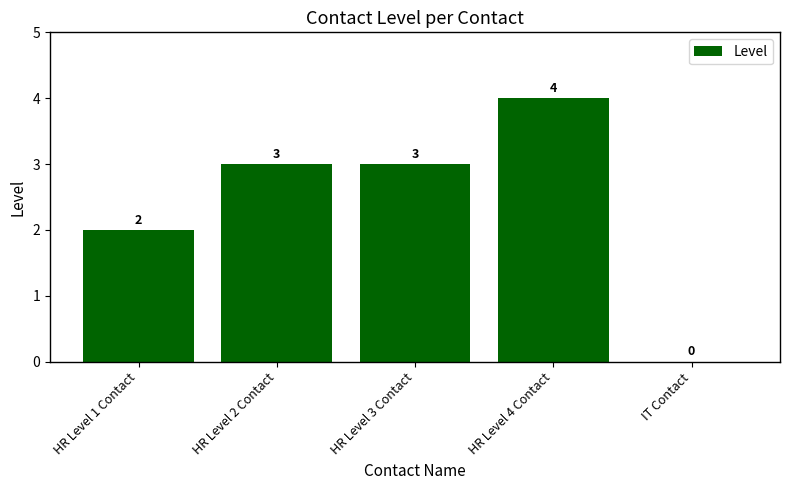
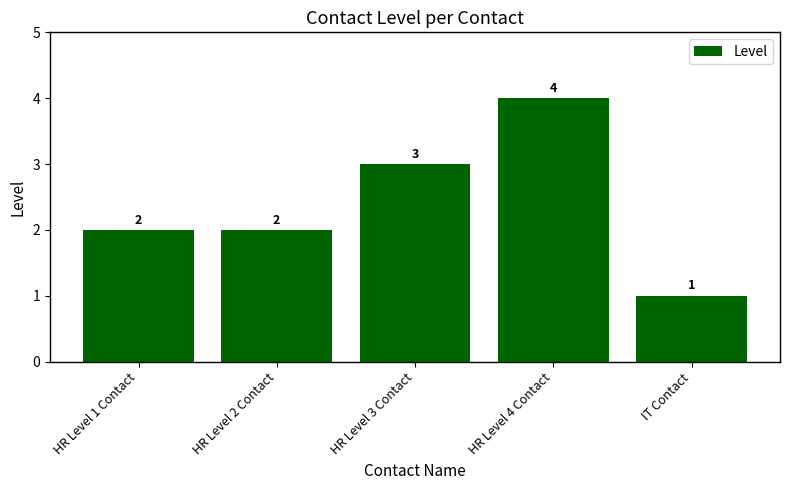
HR Level 2 Contact: 3 -> 2
IT Contact: 0 -> 1
